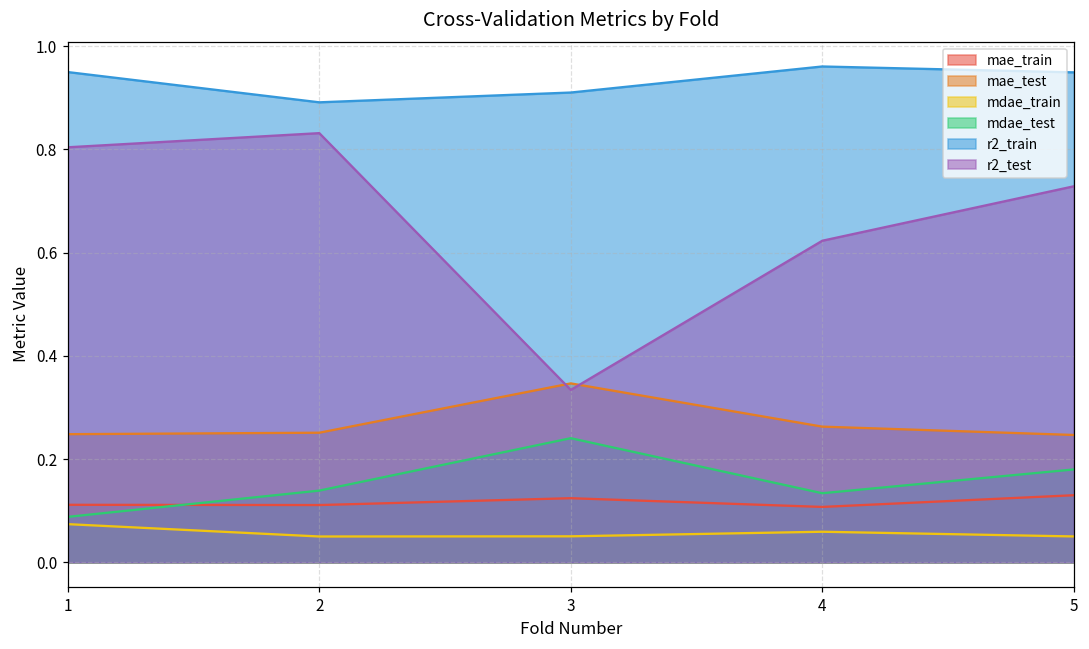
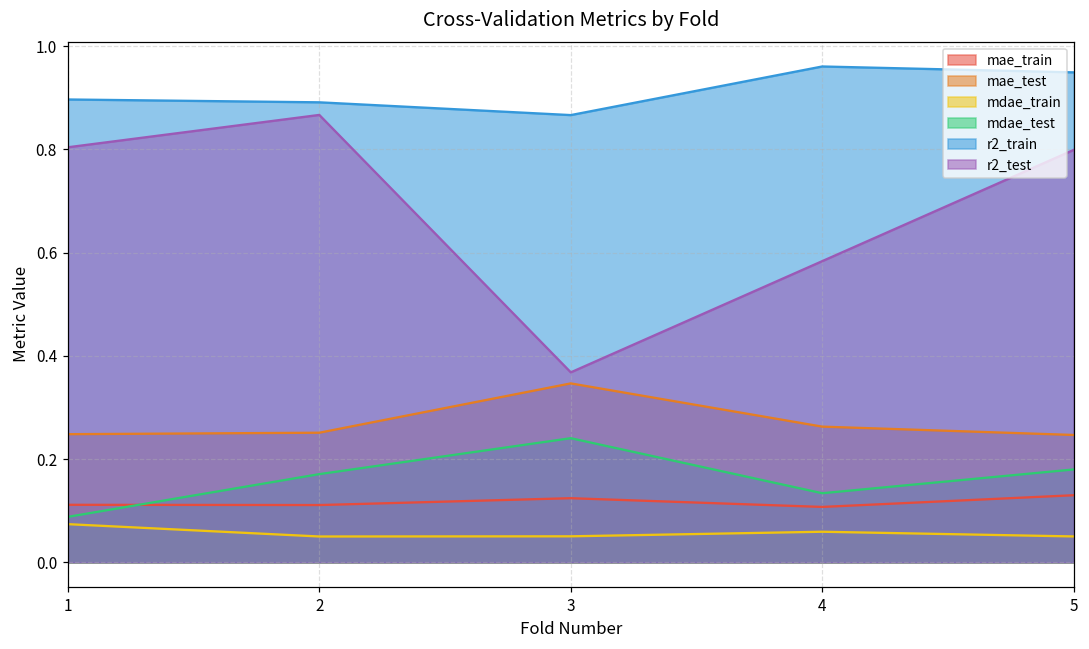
r2_train, 1: 0.95 -> 0.90
mdae_test, 2: 0.14 -> 0.17
r2_test, 2: 0.83 -> 0.87
r2_train, 3: 0.91 -> 0.87
r2_test, 3: 0.33 -> 0.37
r2_test, 4: 0.62 -> 0.58
r2_test, 5: 0.73 -> 0.80
